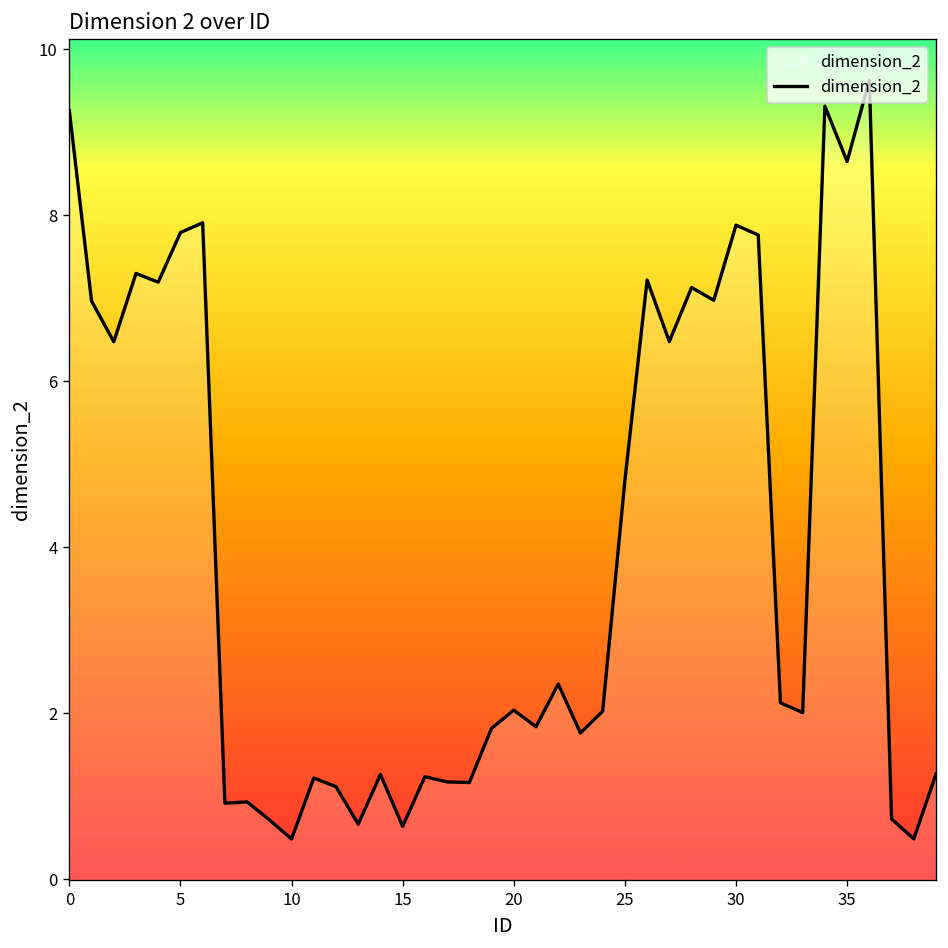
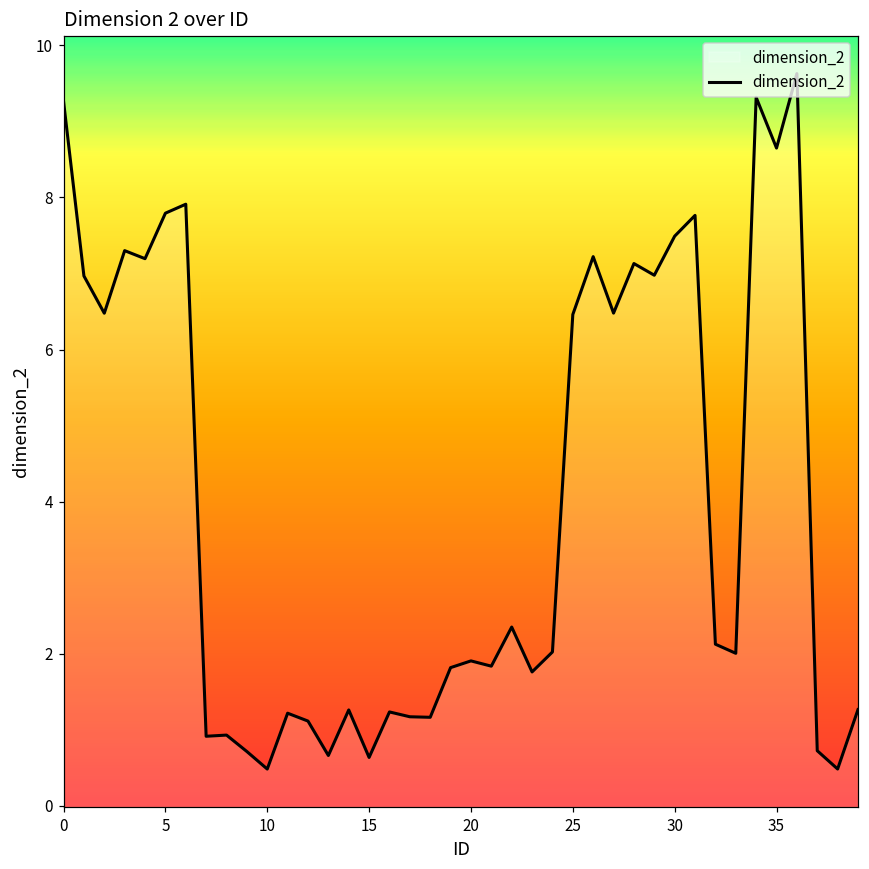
20: 2.0 -> 1.9
25: 4.8 -> 6.5
30: 7.9 -> 7.5
